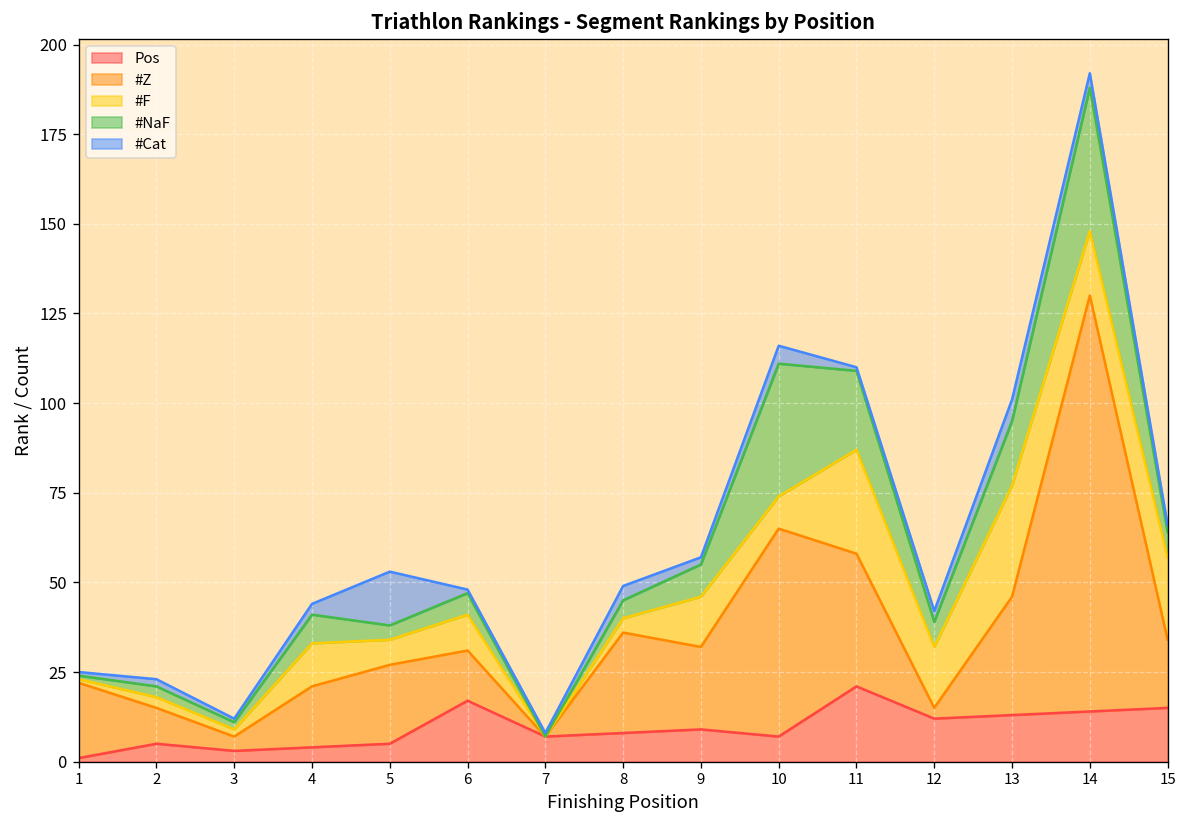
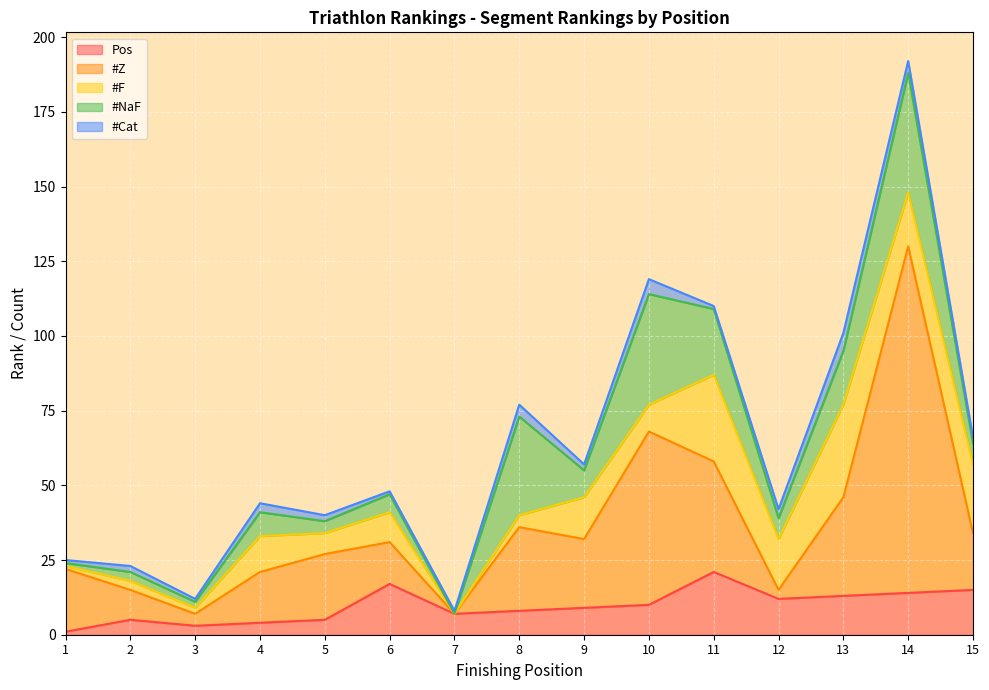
#Cat, 5: 15 -> 2
#NaF, 8: 5 -> 33
Pos, 10: 7 -> 10
